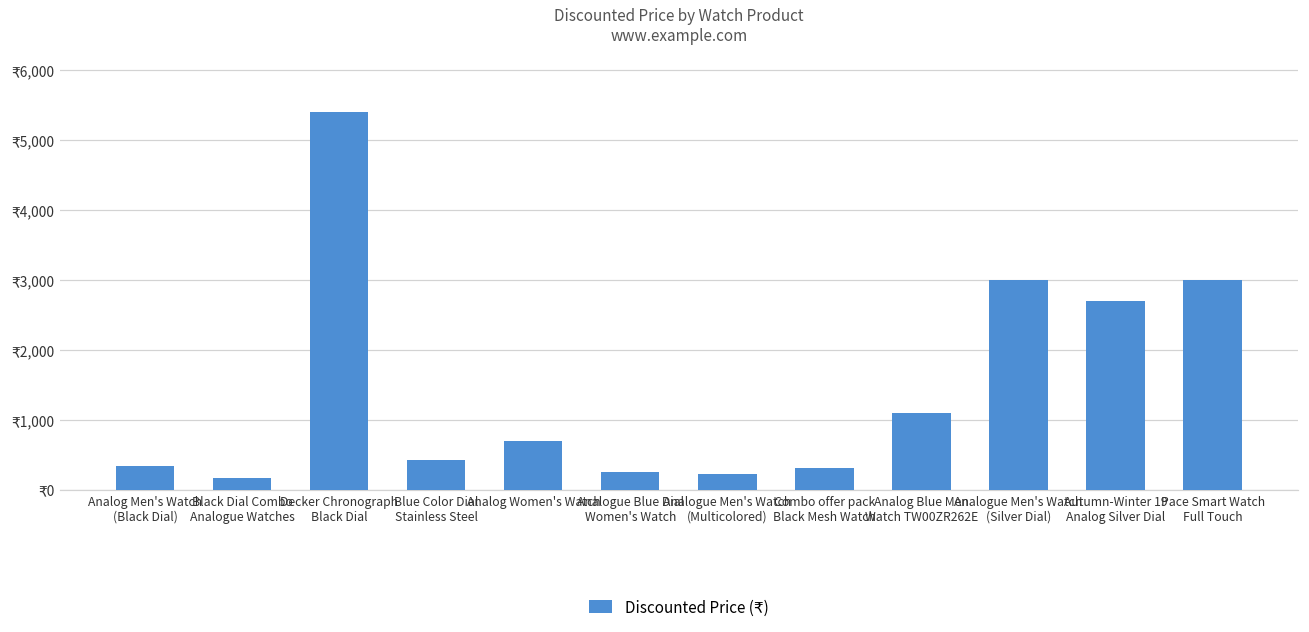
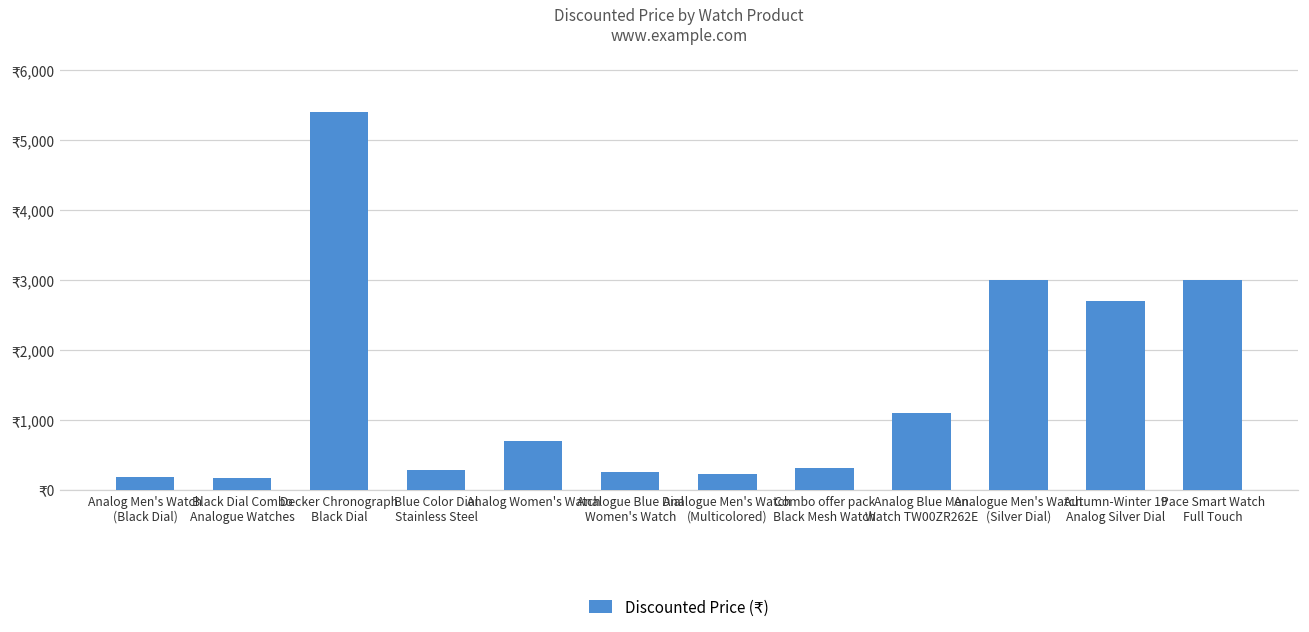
Analog Men's Watch (Black Dial): ₹300 -> ₹200
Blue Color Dial Stainless Steel: ₹400 -> ₹300
